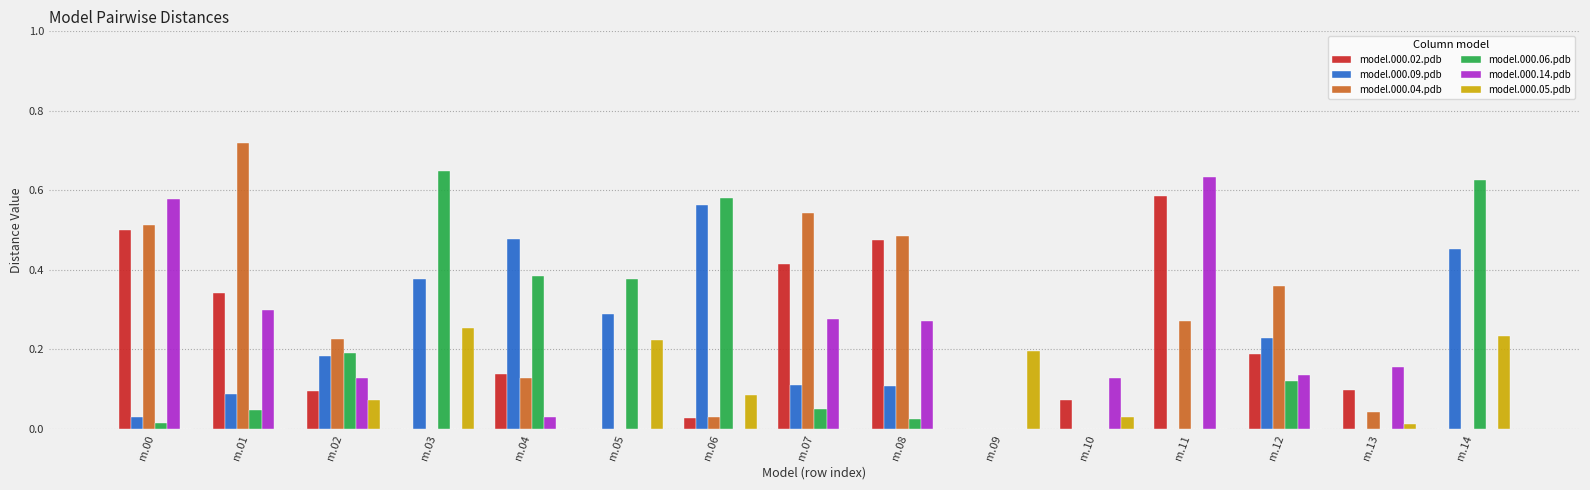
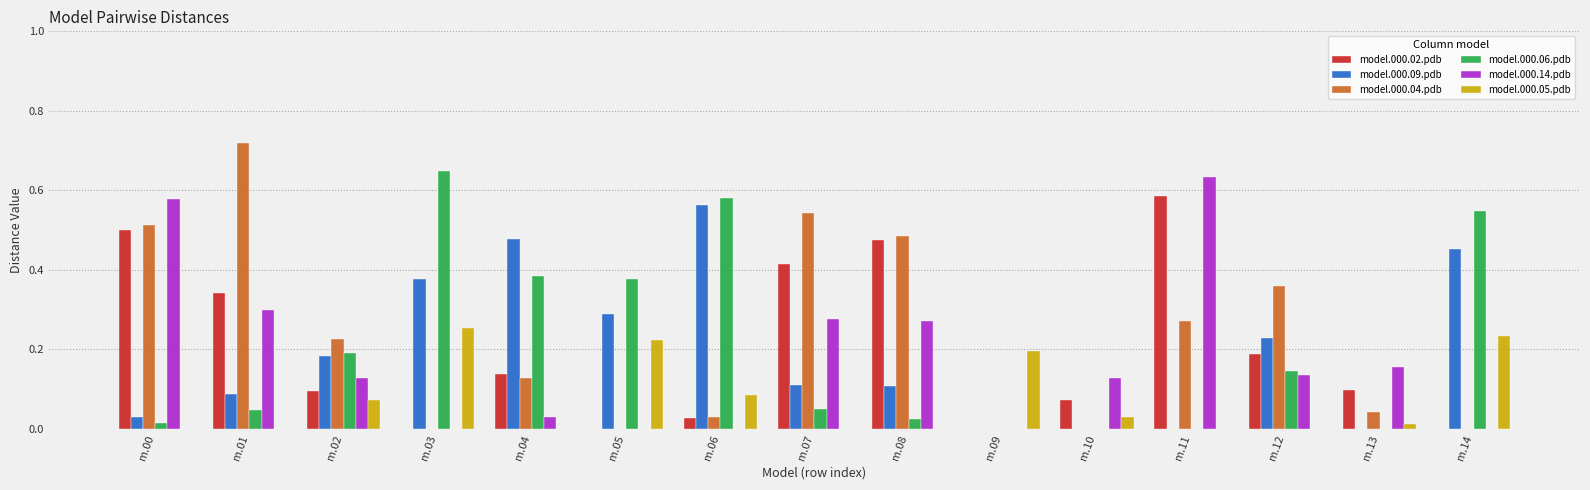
model.000.06.pdb, m.12: 0.12 -> 0.15
model.000.06.pdb, m.14: 0.63 -> 0.55
